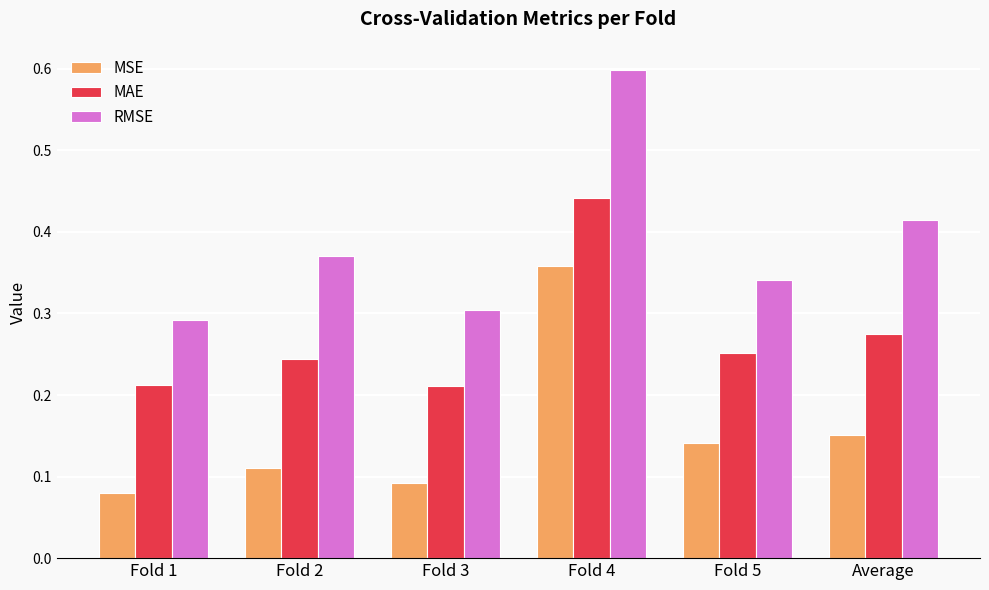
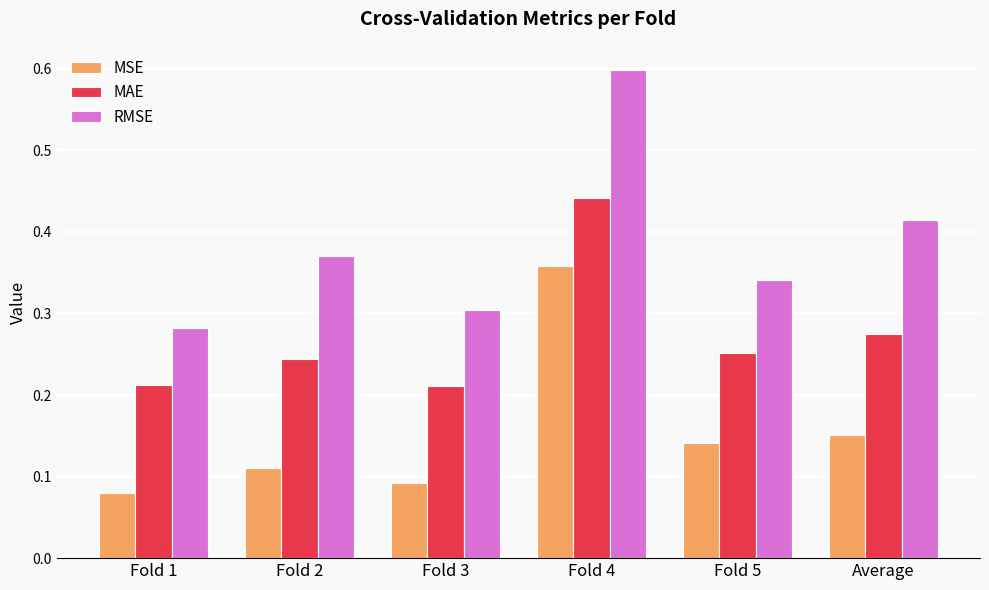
RMSE, Fold 1: 0.29 -> 0.28
